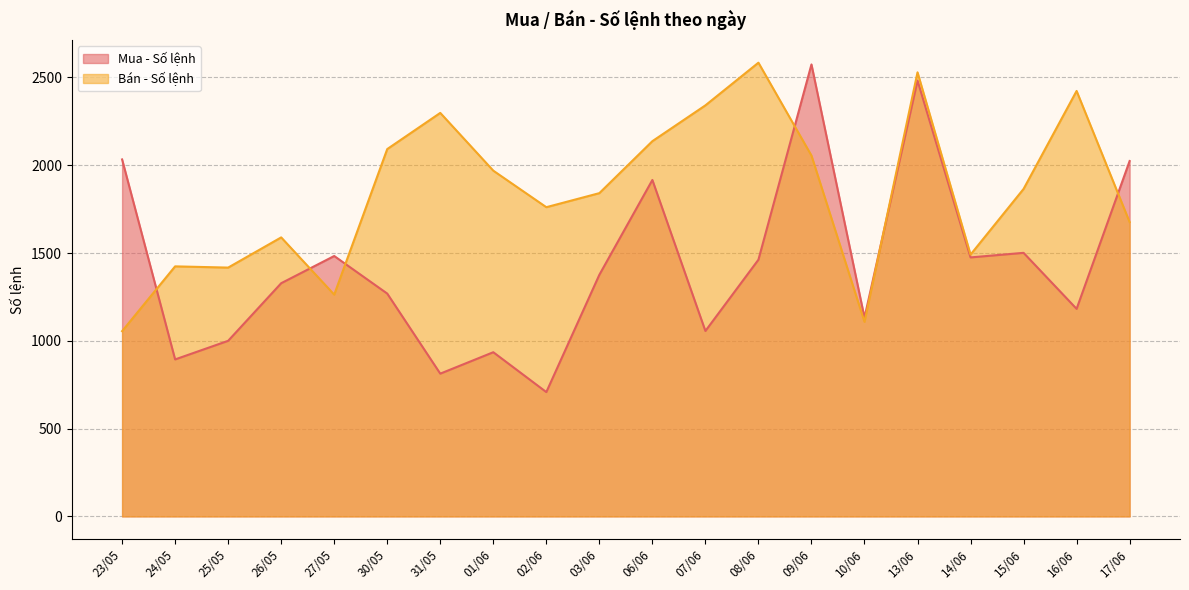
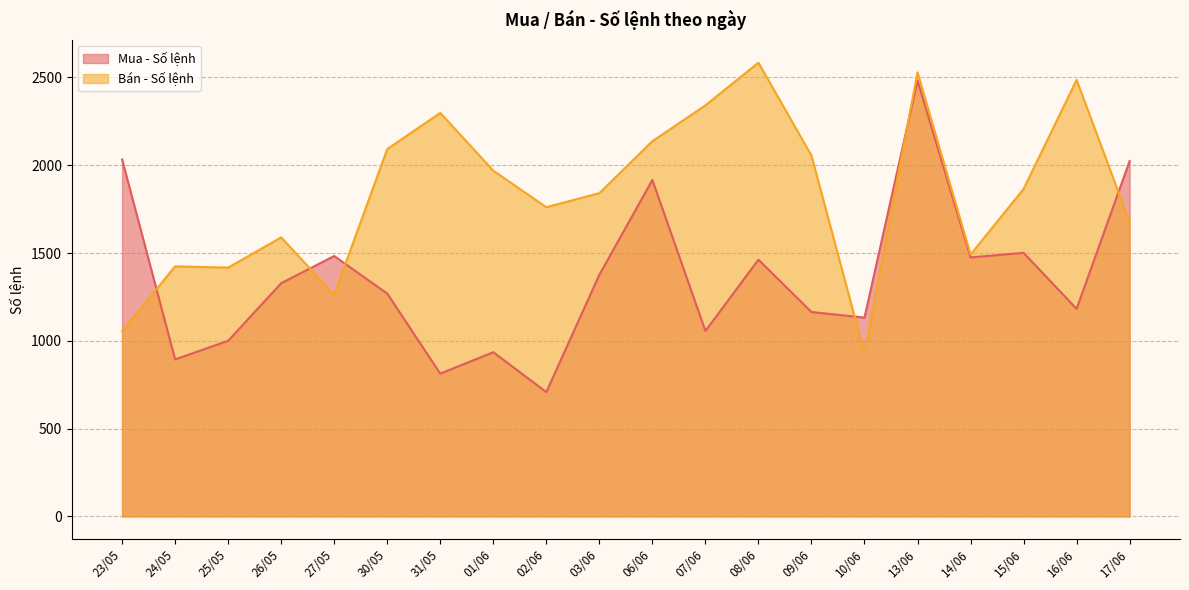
Mua - Số lệnh, 09/06: 2570 -> 1160
Bán - Số lệnh, 10/06: 1110 -> 930
Bán - Số lệnh, 16/06: 2420 -> 2490
